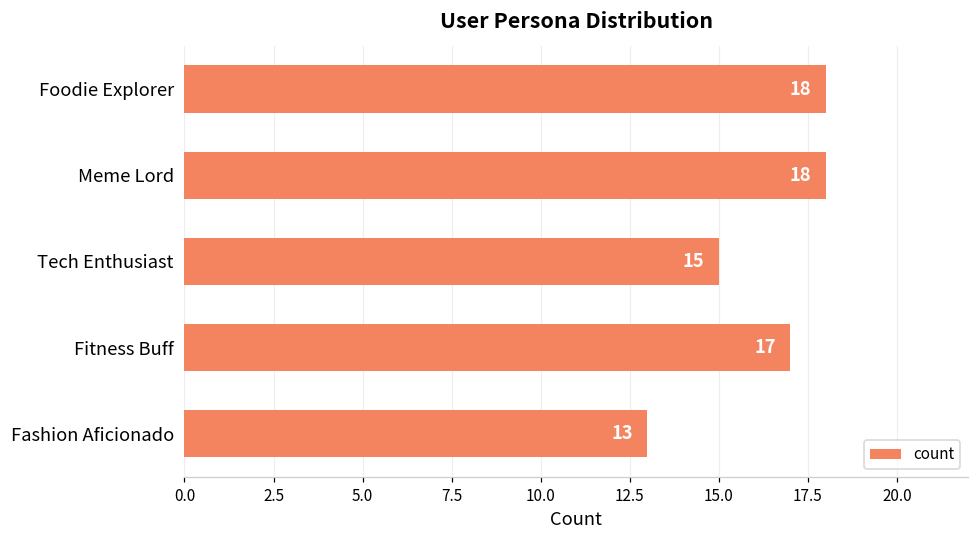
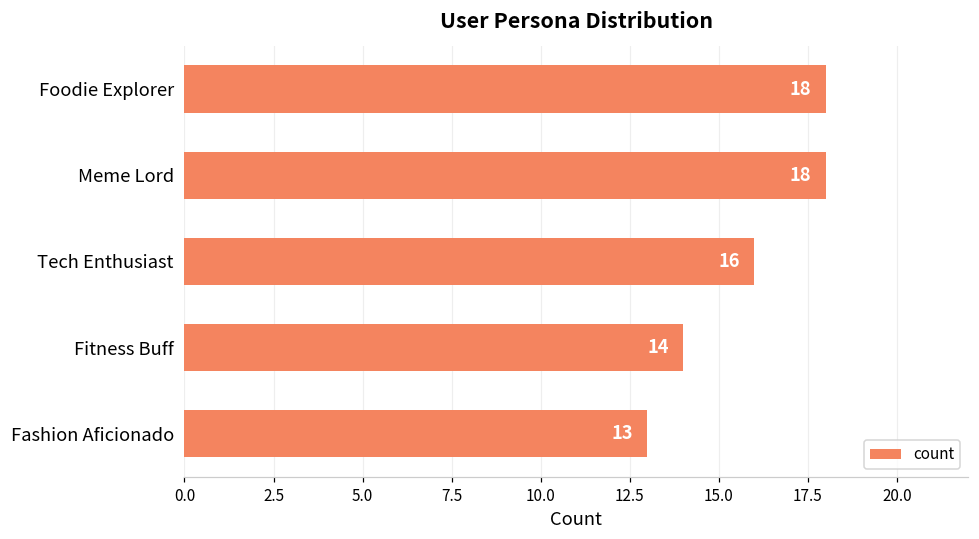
Tech Enthusiast: 15 -> 16
Fitness Buff: 17 -> 14
